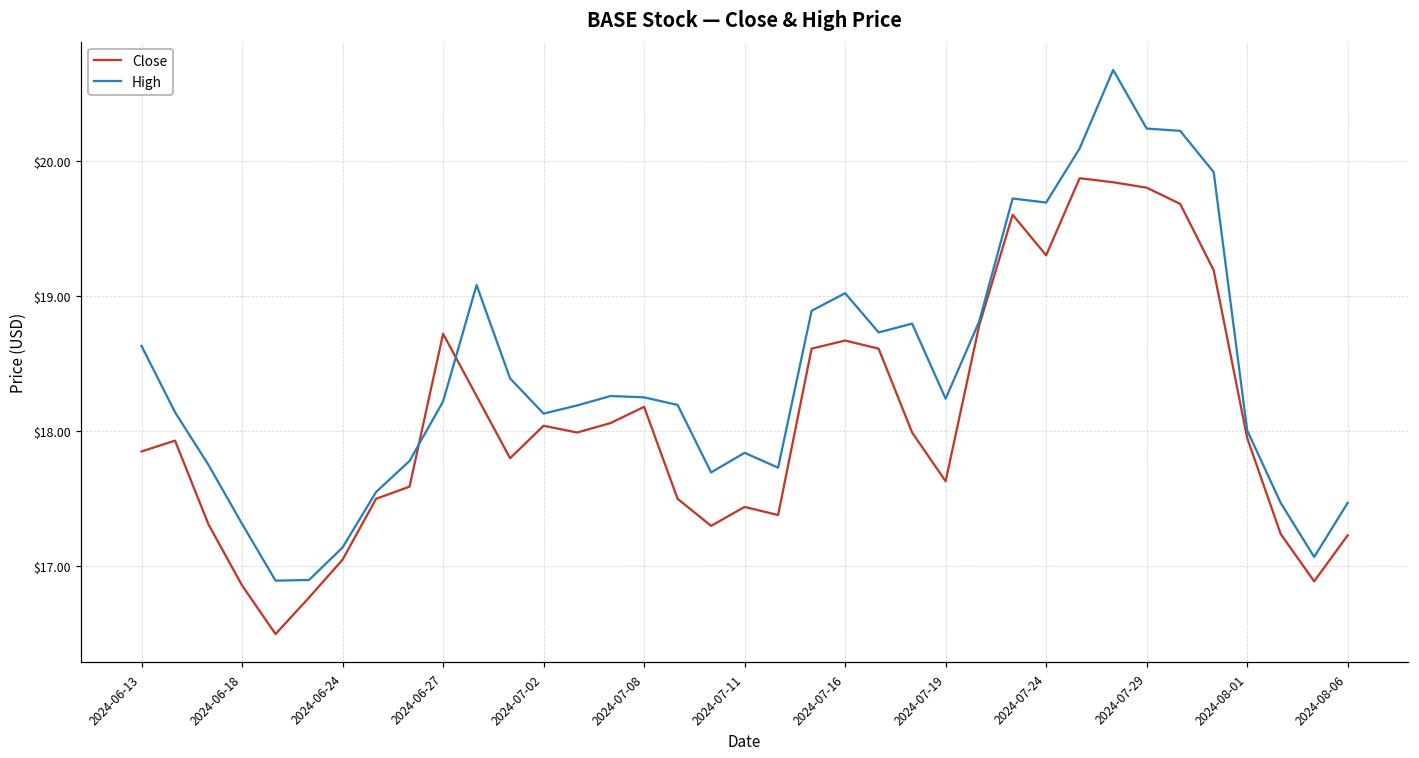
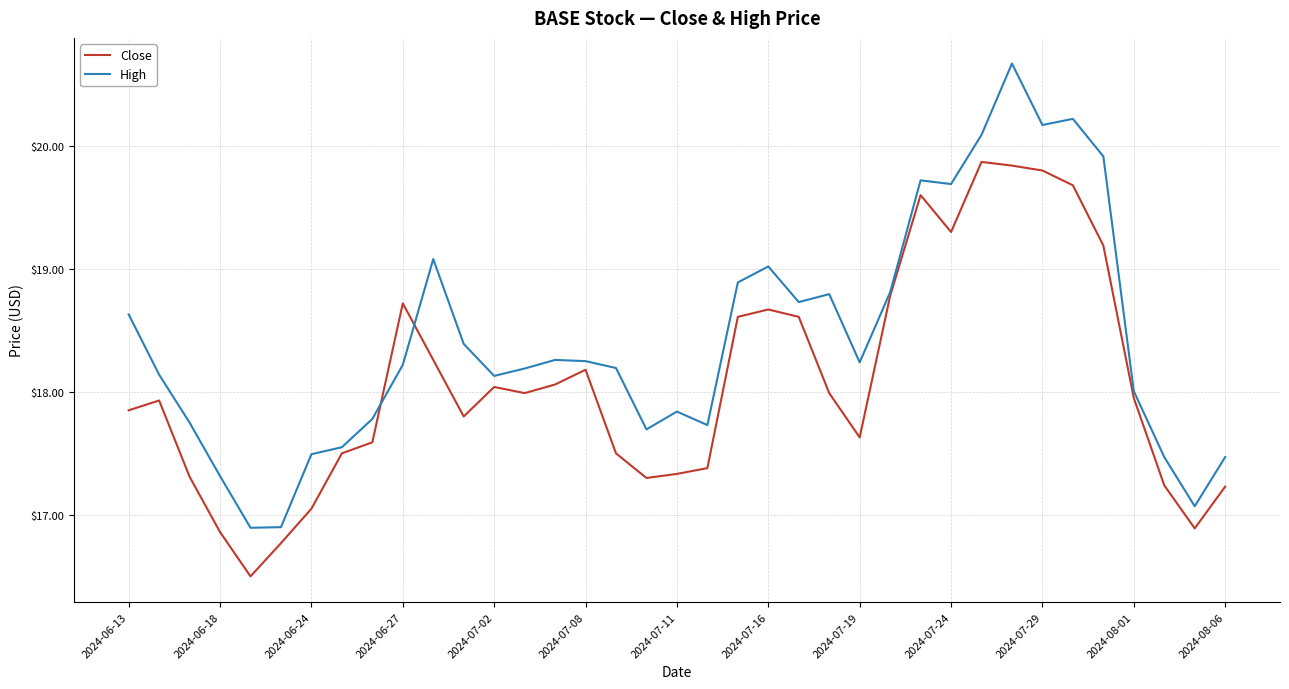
High, 2024-06-24: $17.14 -> $17.49
Close, 2024-07-11: $17.44 -> $17.33
High, 2024-07-29: $20.24 -> $20.17
